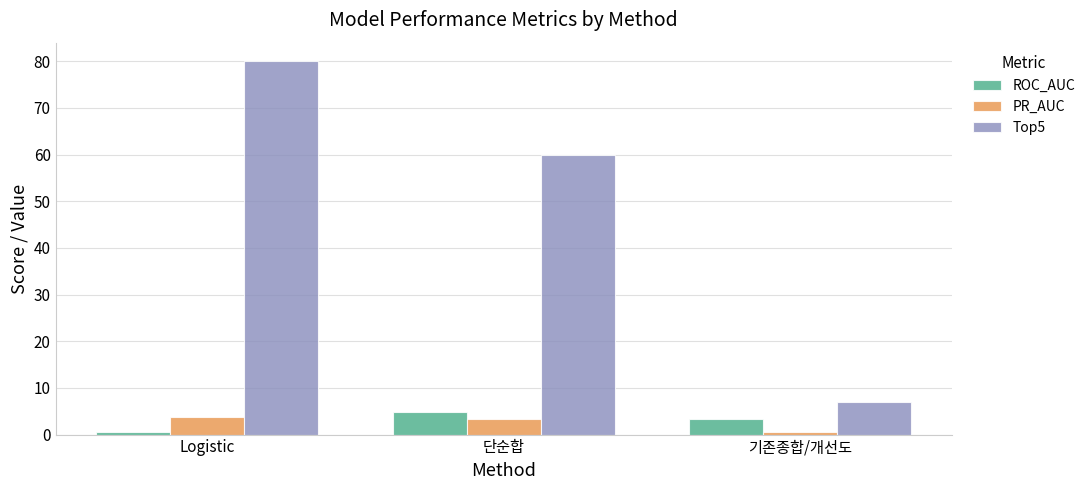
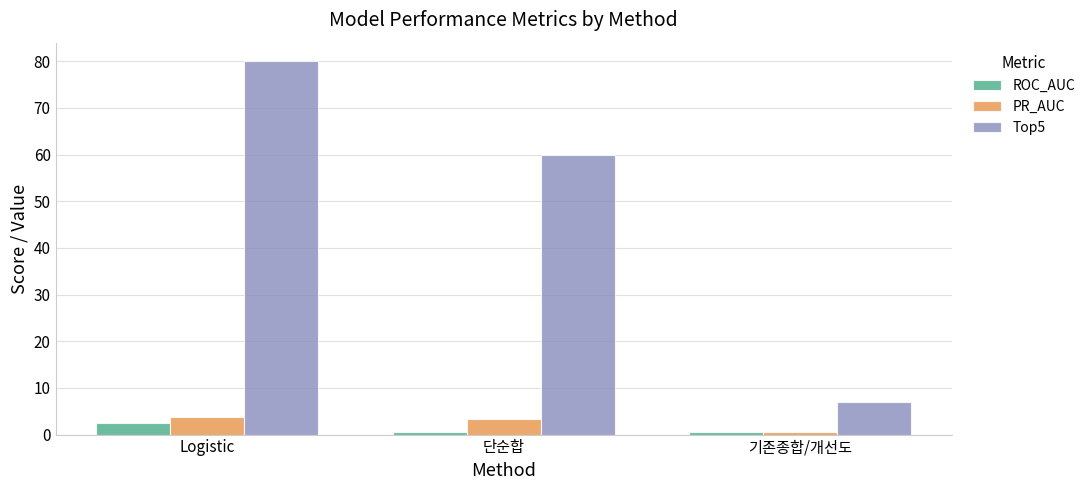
ROC_AUC, Logistic: 1 -> 2
ROC_AUC, 단순합: 5 -> 1
ROC_AUC, 기존종합/개선도: 3 -> 0
